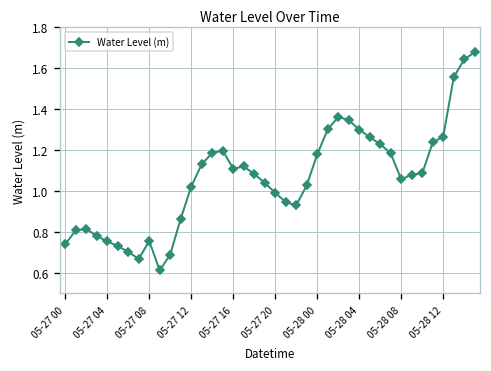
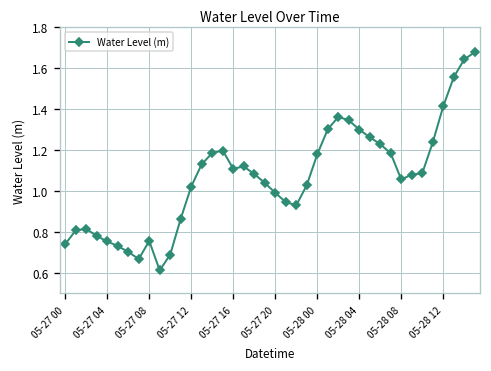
05-28 12: 1.27 -> 1.41
